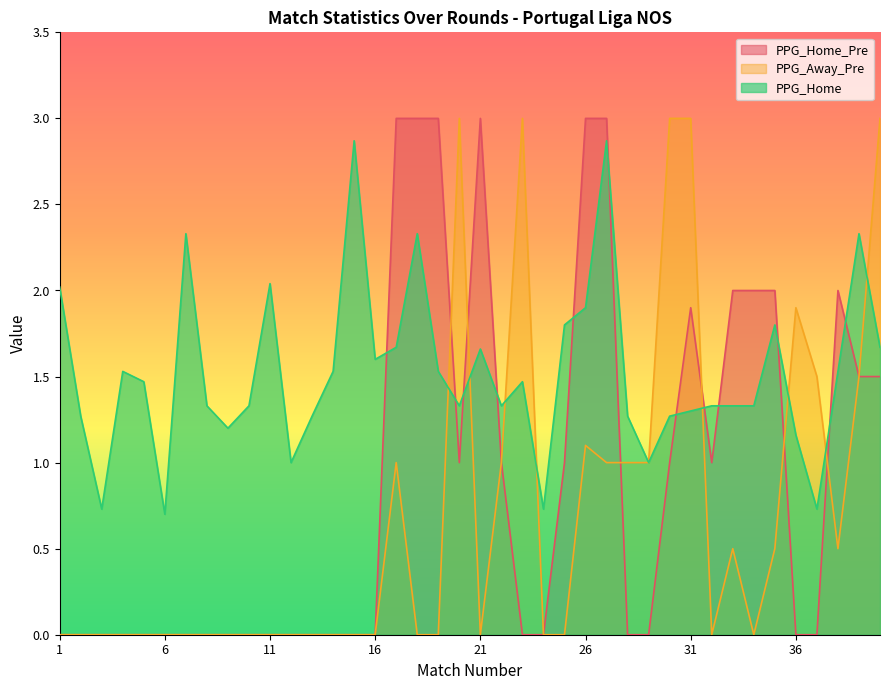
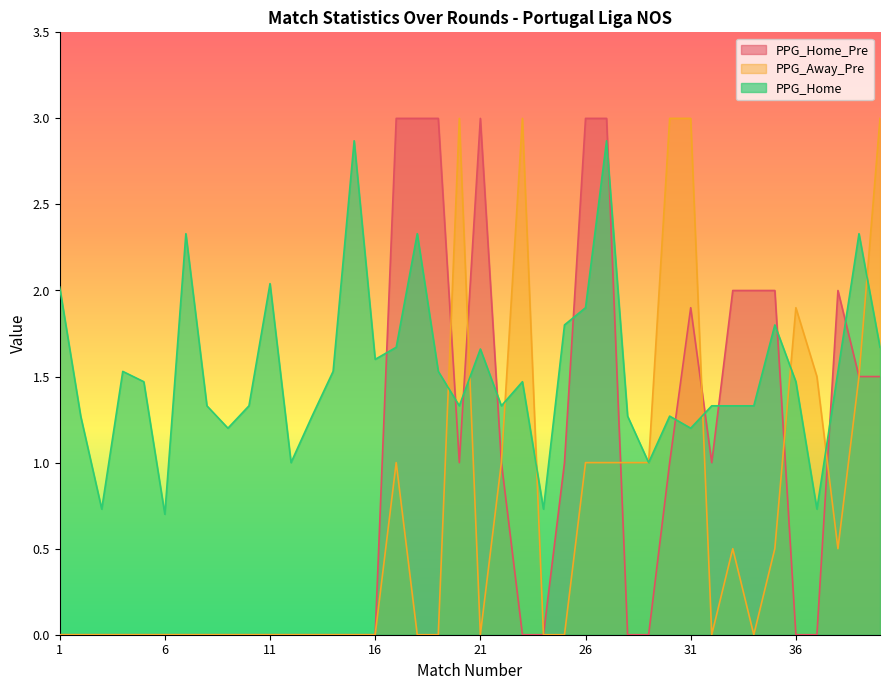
PPG_Away_Pre, 26: 1.1 -> 1.0
PPG_Home, 31: 1.3 -> 1.2
PPG_Home, 36: 1.16 -> 1.47
